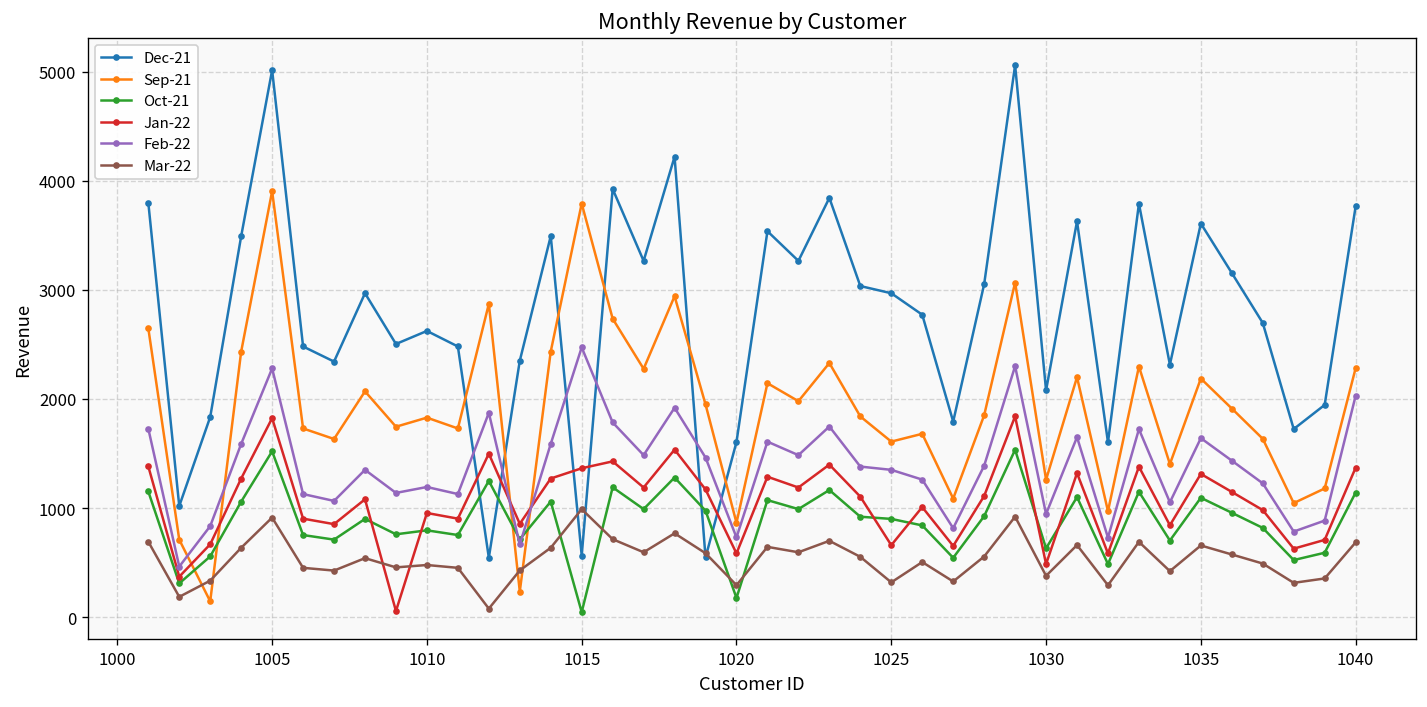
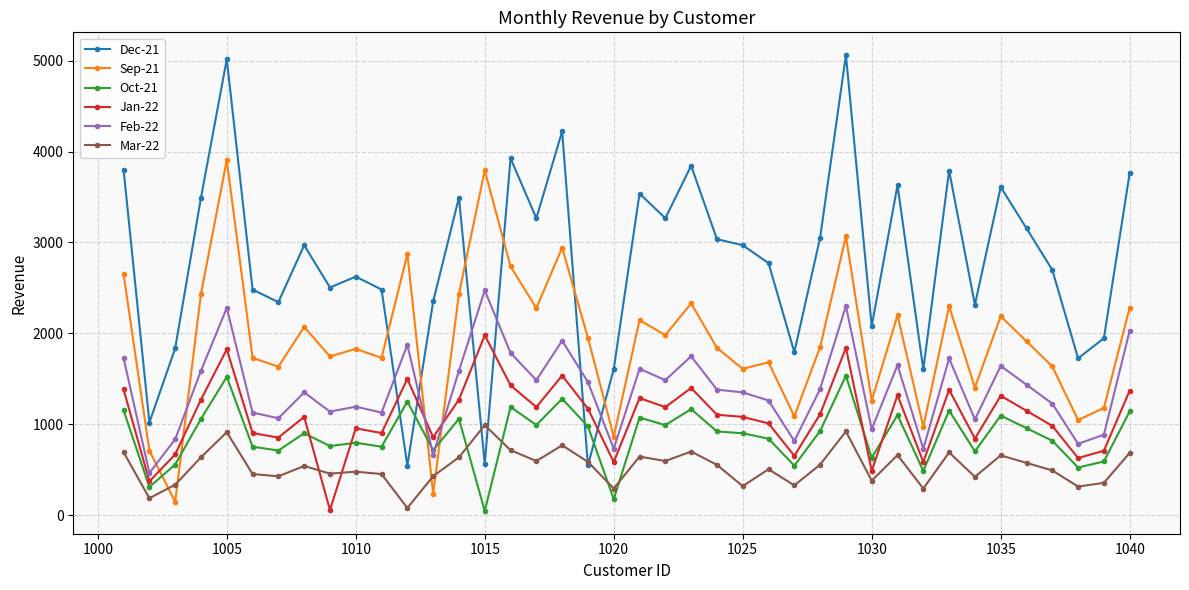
Jan-22, 1015: 1400 -> 2000
Jan-22, 1025: 700 -> 1100
